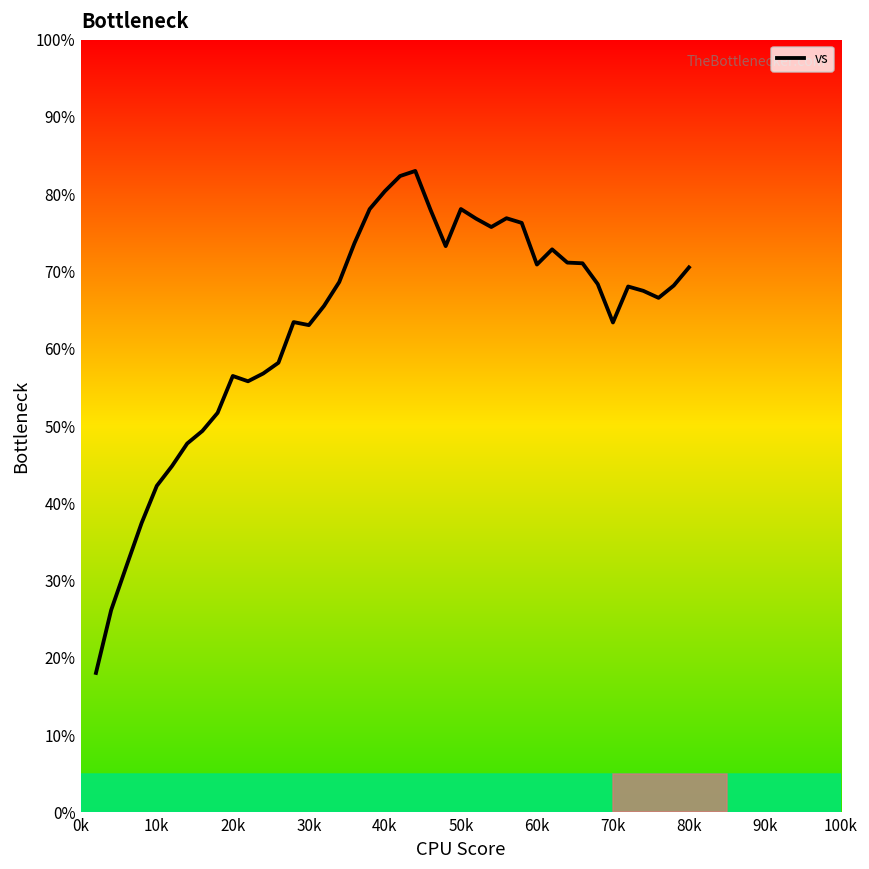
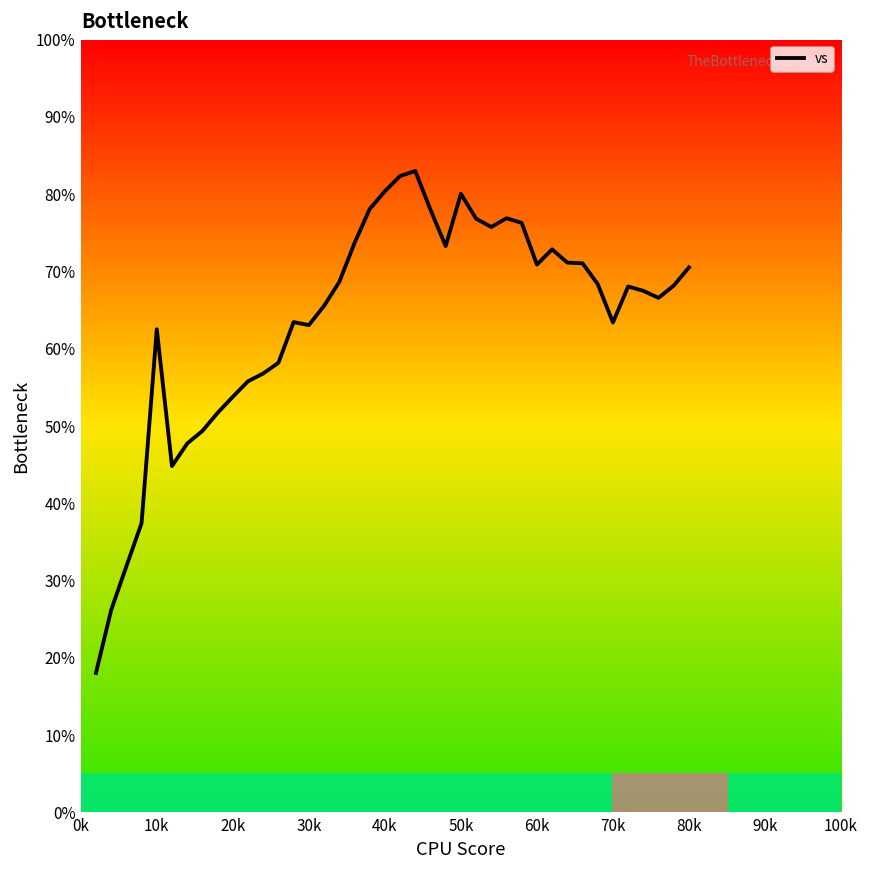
10k: 42% -> 63%
20k: 56% -> 54%
50k: 78% -> 80%
